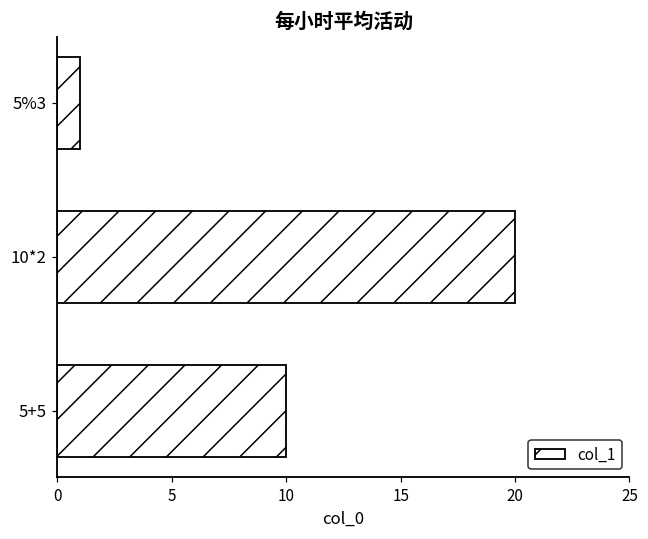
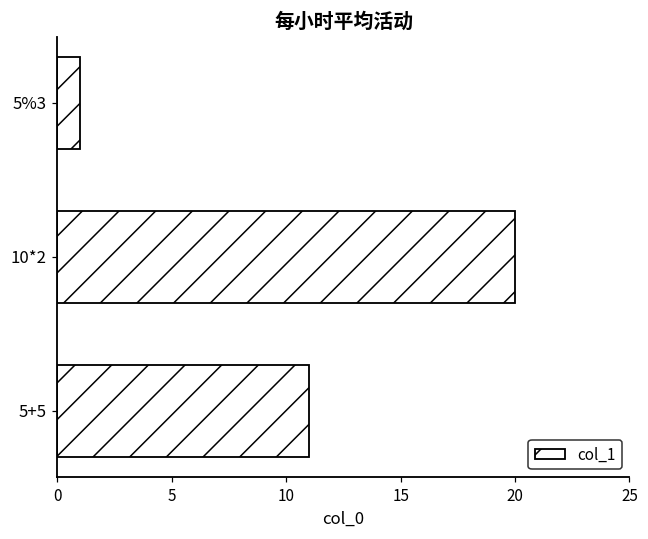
5+5: 10 -> 11
